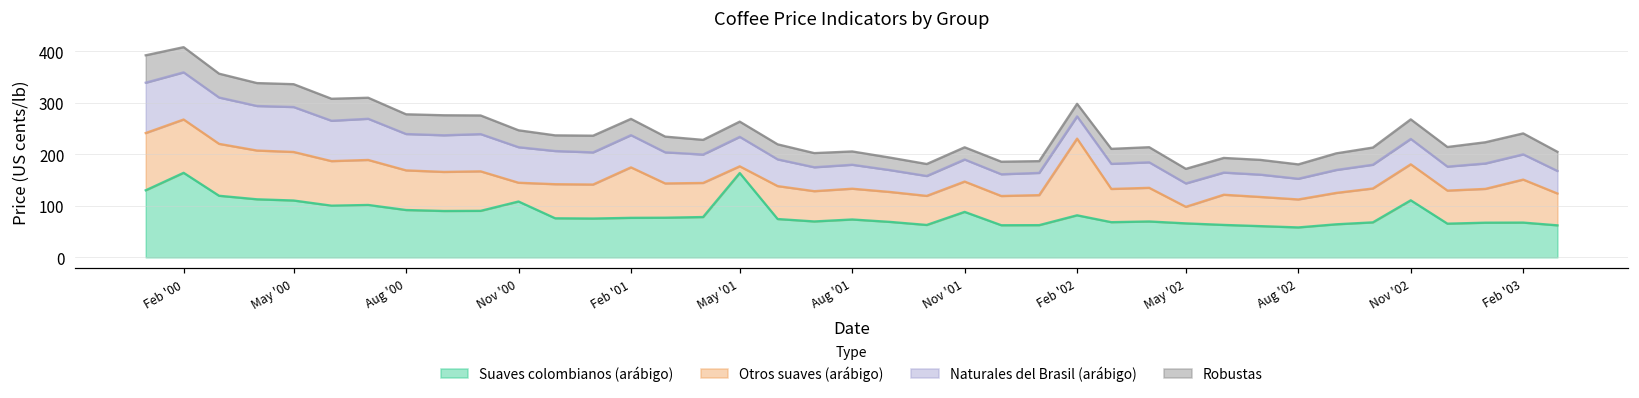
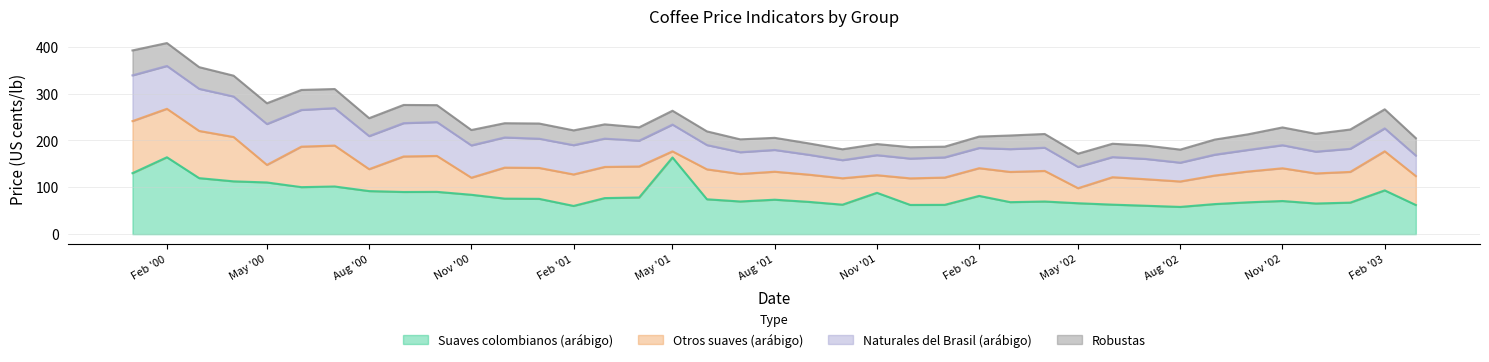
Otros suaves (arábigo), May '00: 90 -> 40
Otros suaves (arábigo), Aug '00: 80 -> 50
Suaves colombianos (arábigo), Nov '00: 110 -> 80
Suaves colombianos (arábigo), Feb '01: 80 -> 60
Otros suaves (arábigo), Feb '01: 100 -> 70
Otros suaves (arábigo), Nov '01: 60 -> 40
Otros suaves (arábigo), Feb '02: 150 -> 60
Suaves colombianos (arábigo), Nov '02: 110 -> 70
Suaves colombianos (arábigo), Feb '03: 70 -> 90
